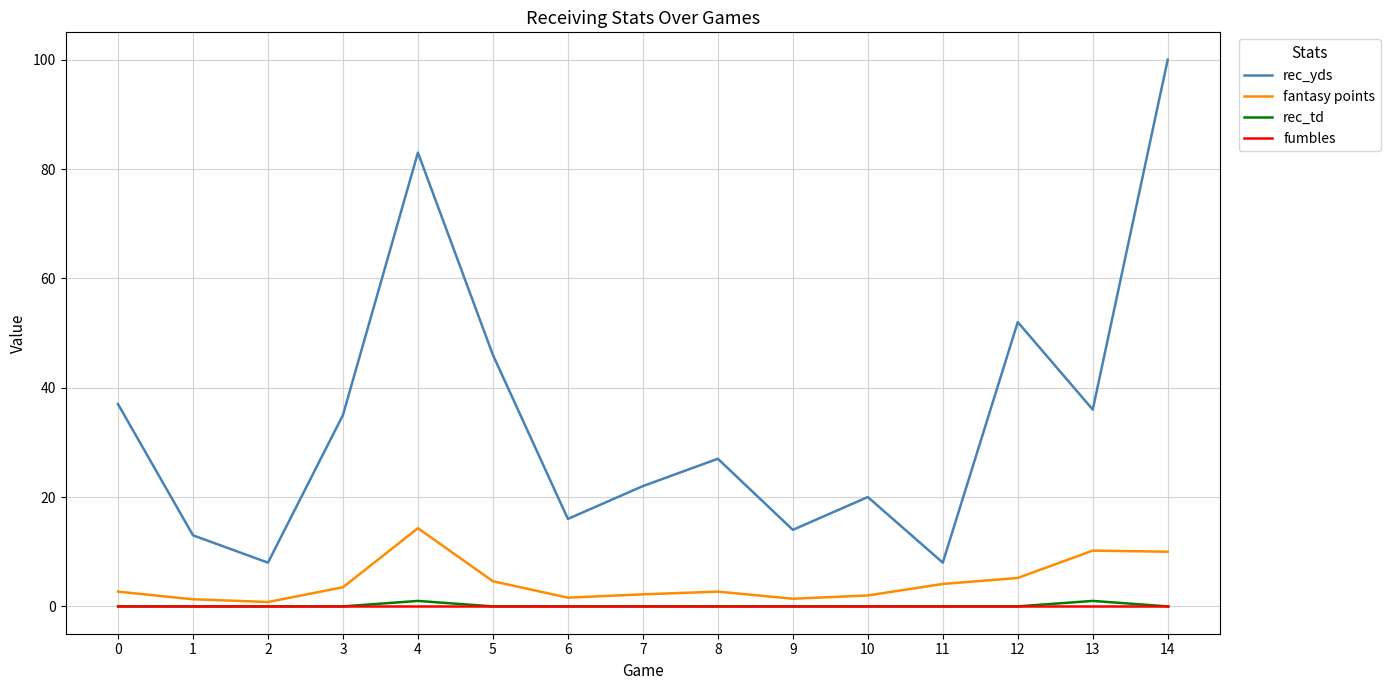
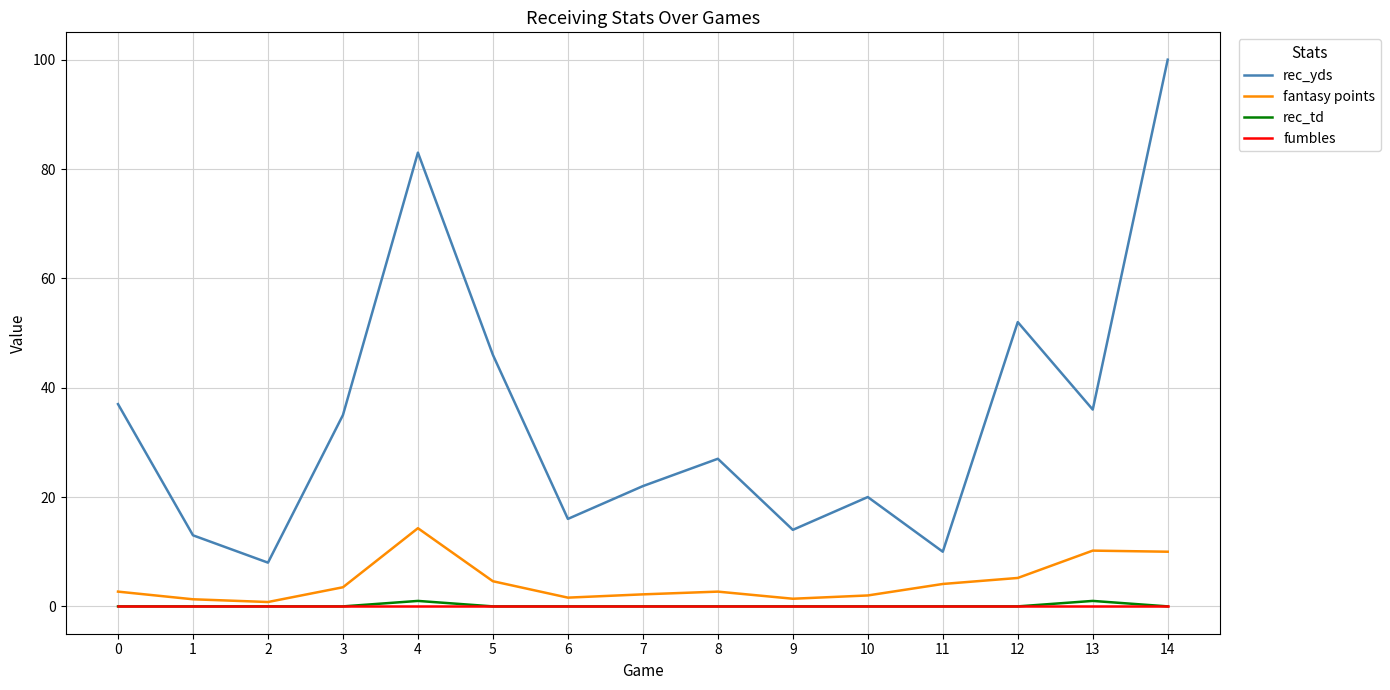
rec_yds, 11: 8 -> 10
